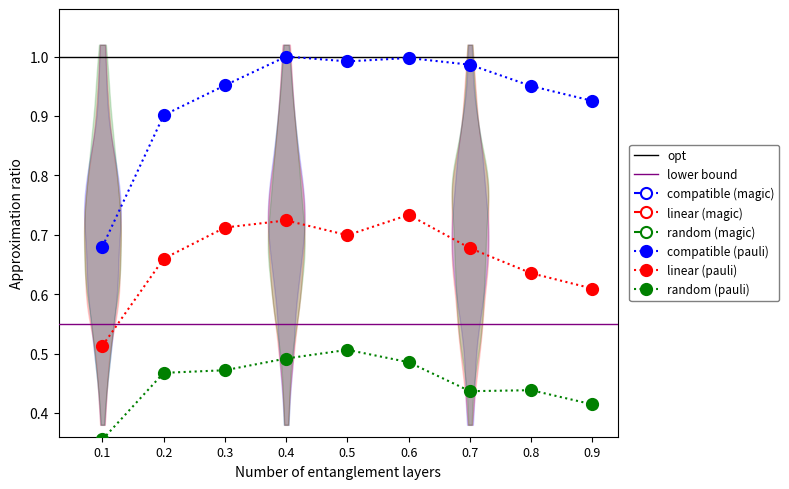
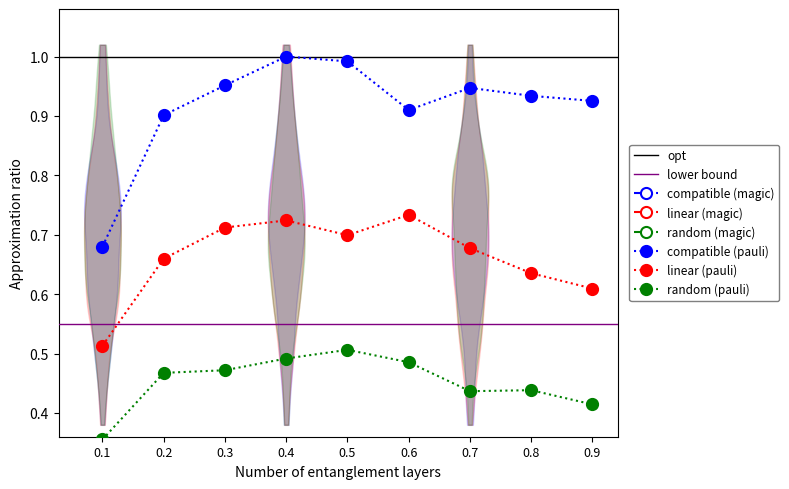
compatible (pauli), 0.6: 1.00 -> 0.91
compatible (pauli), 0.7: 0.99 -> 0.95
compatible (pauli), 0.8: 0.95 -> 0.93
